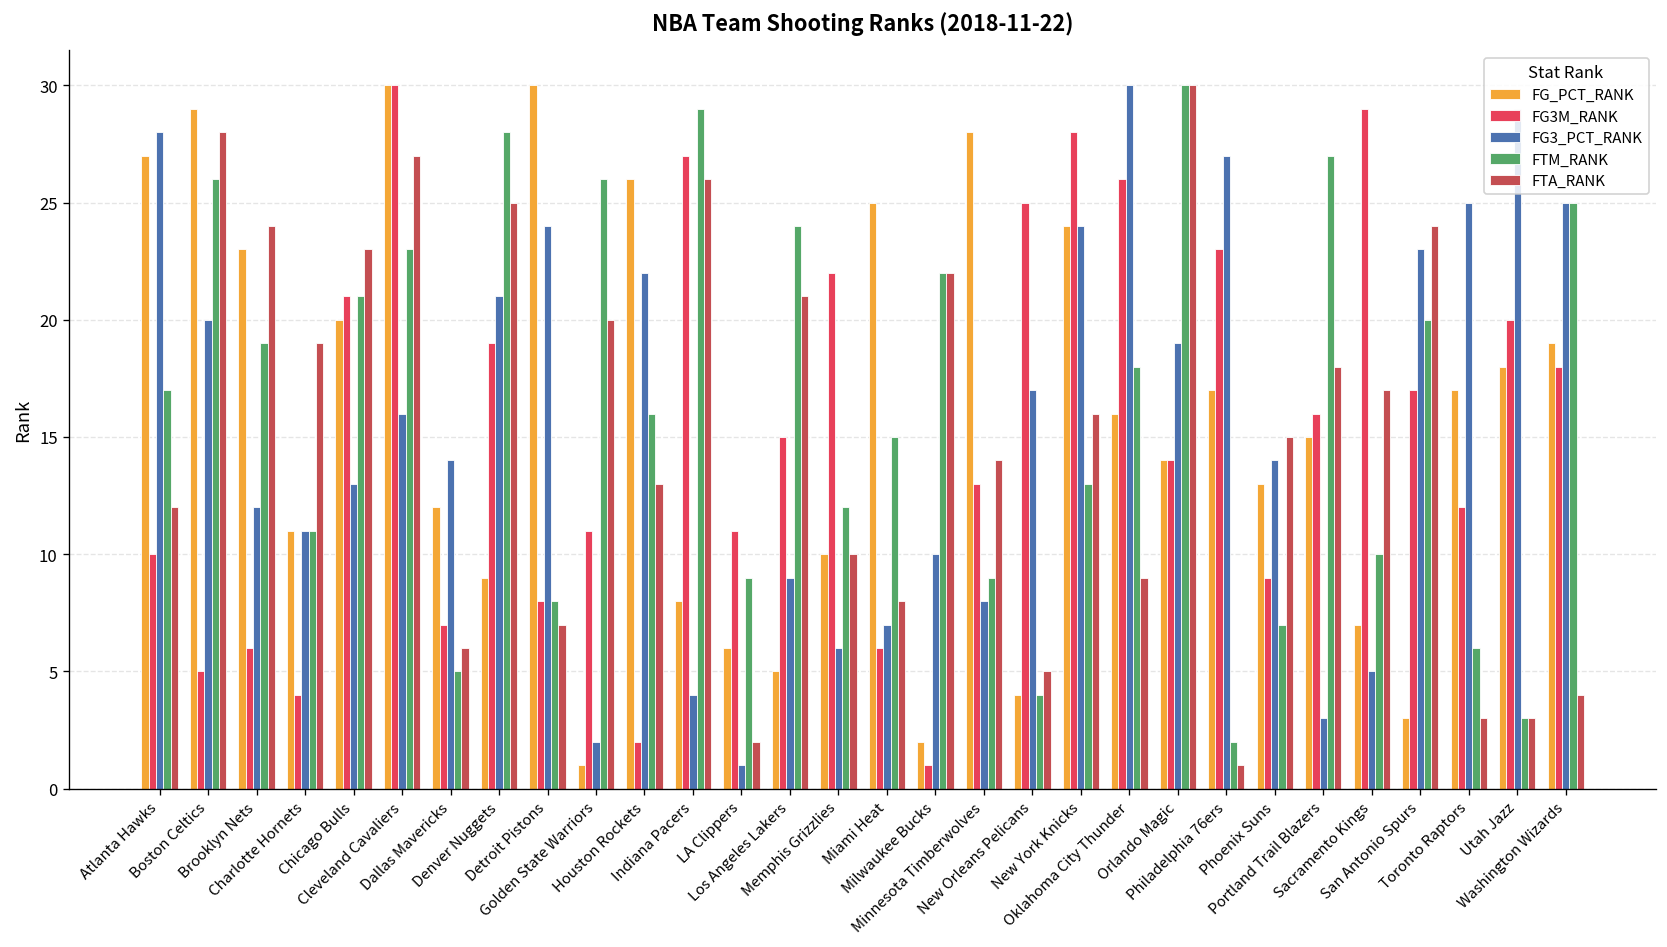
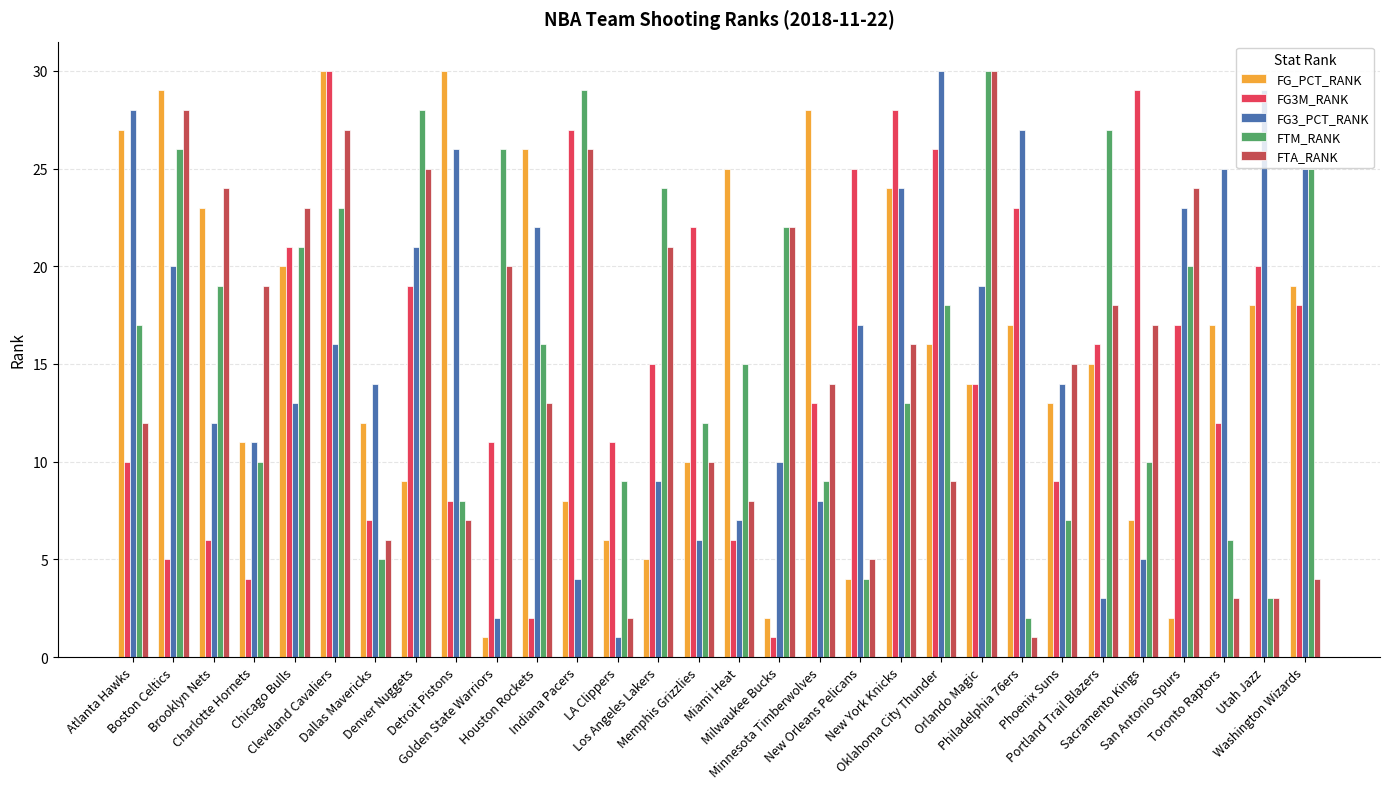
FTM_RANK, Charlotte Hornets: 11 -> 10
FG3_PCT_RANK, Detroit Pistons: 24 -> 26
FG_PCT_RANK, San Antonio Spurs: 3 -> 2
